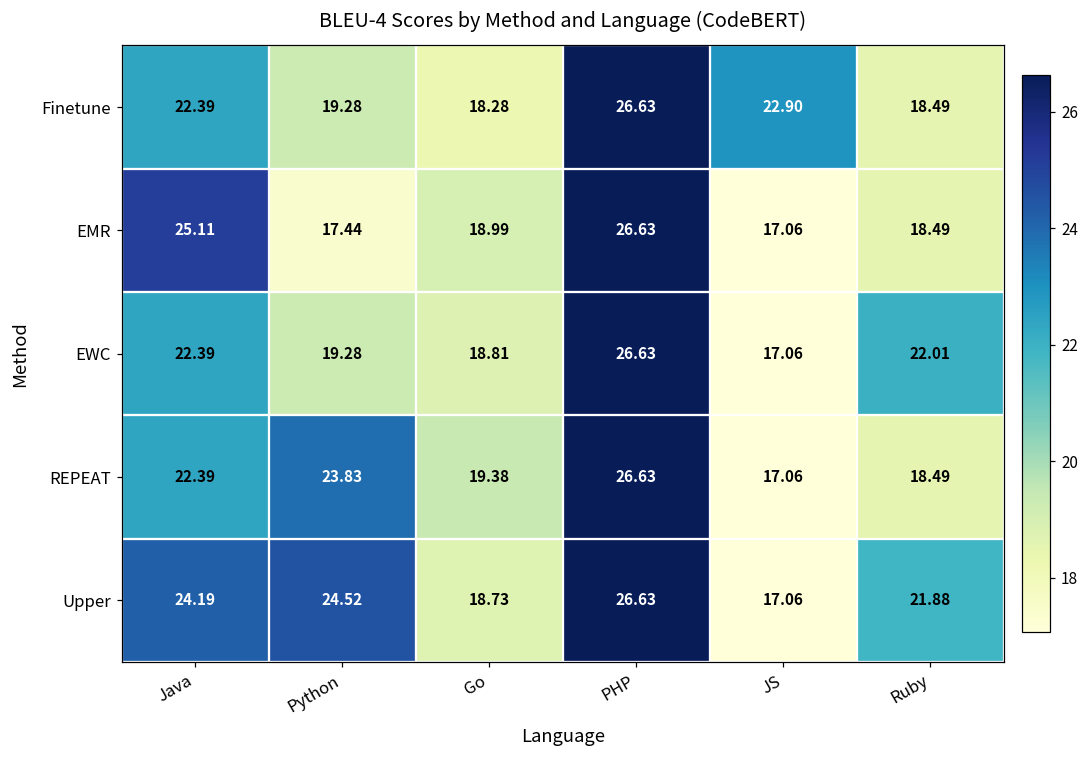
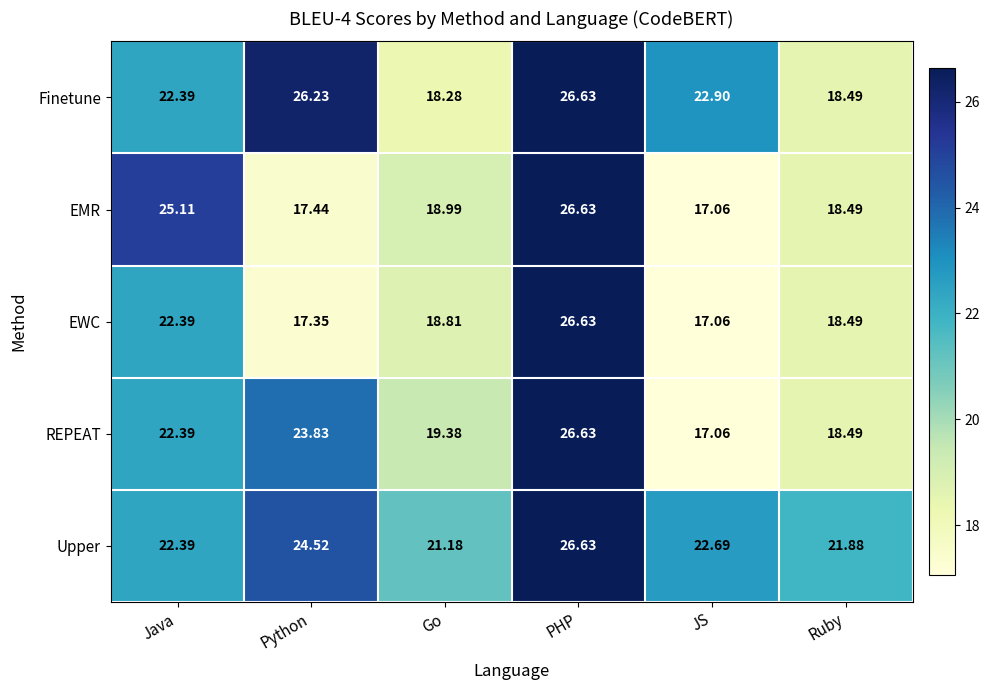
Finetune, Python: 19.28 -> 26.23
EWC, Python: 19.28 -> 17.35
EWC, Ruby: 22.01 -> 18.49
Upper, Java: 24.19 -> 22.39
Upper, Go: 18.73 -> 21.18
Upper, JS: 17.06 -> 22.69
